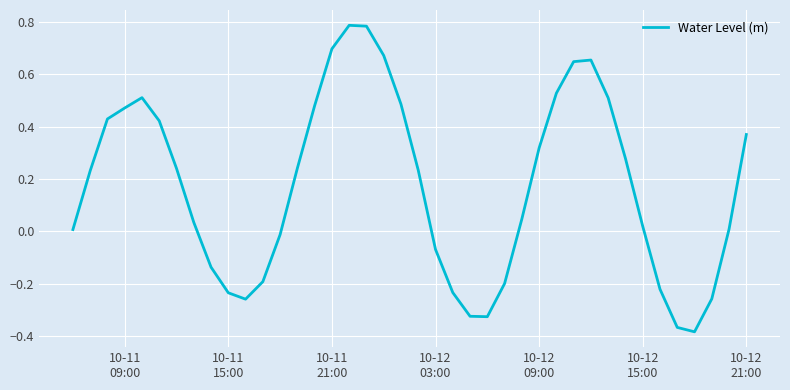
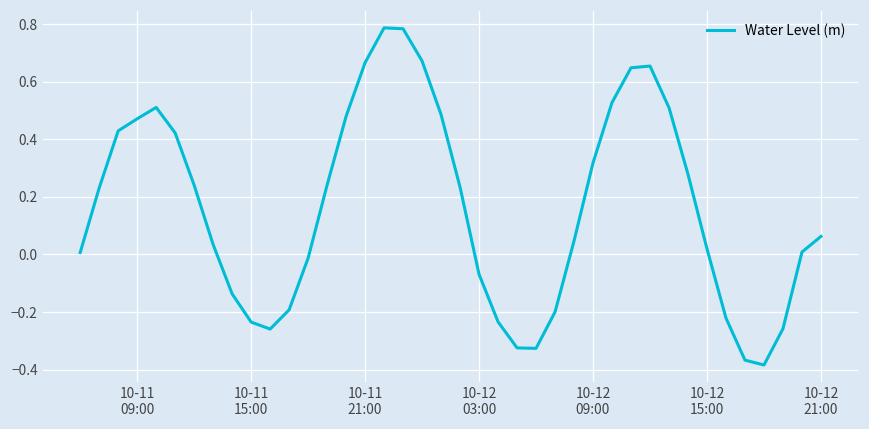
10-11 21:00: 0.70 -> 0.67
10-12 21:00: 0.37 -> 0.06
